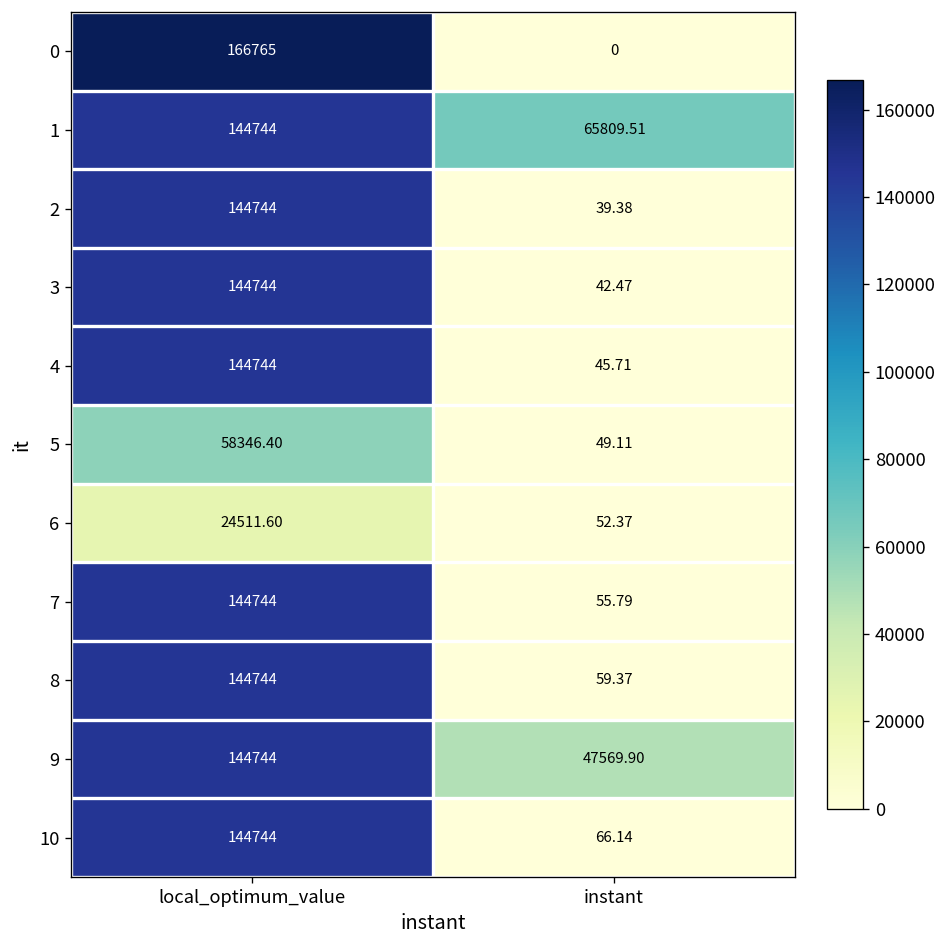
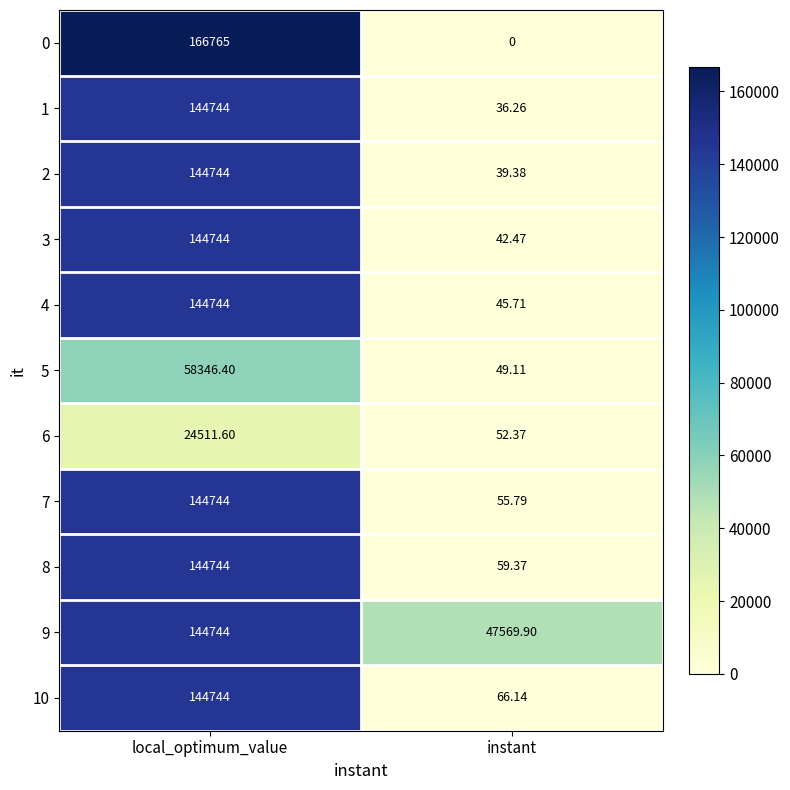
1, instant: 65809.51 -> 36.26
